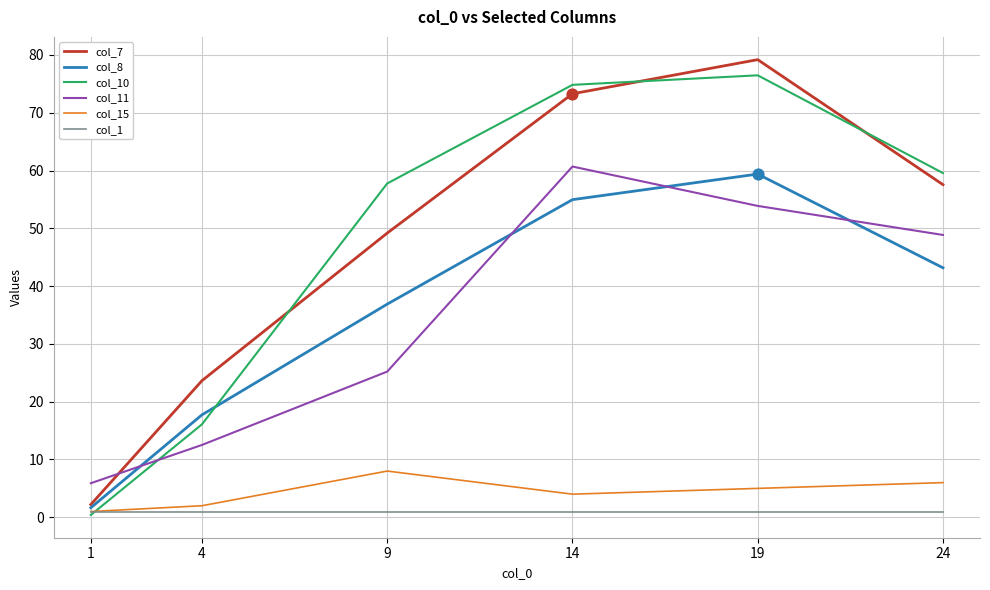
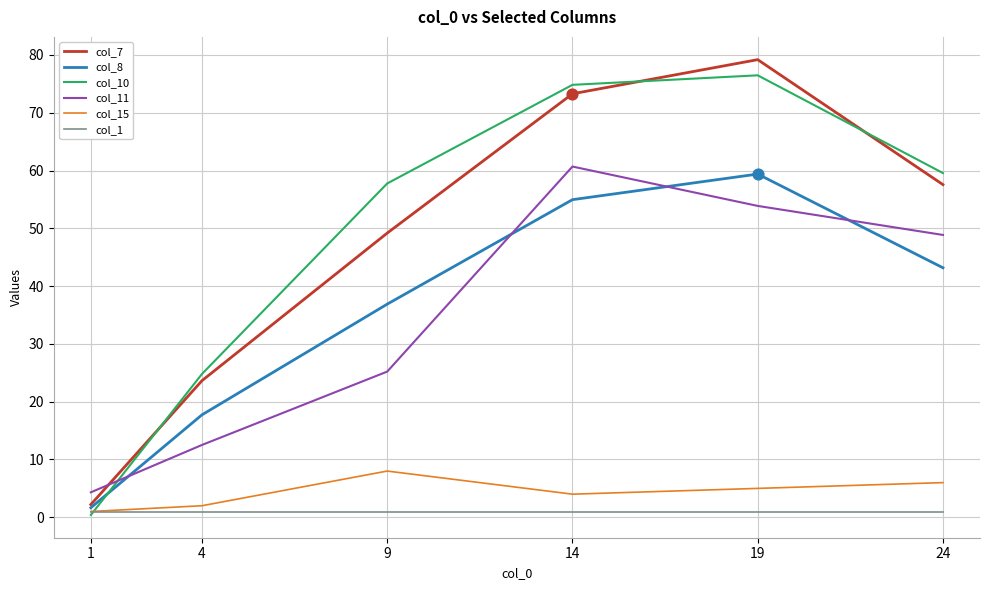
col_11, 1: 6 -> 4
col_10, 4: 16 -> 25
